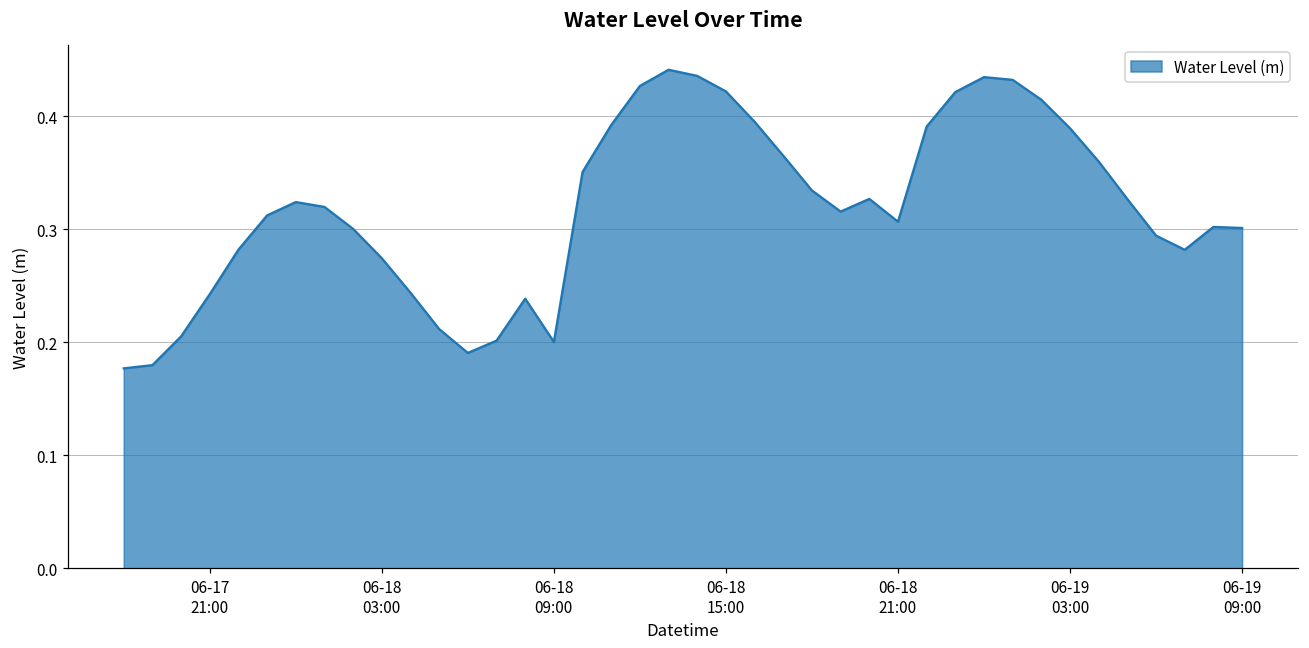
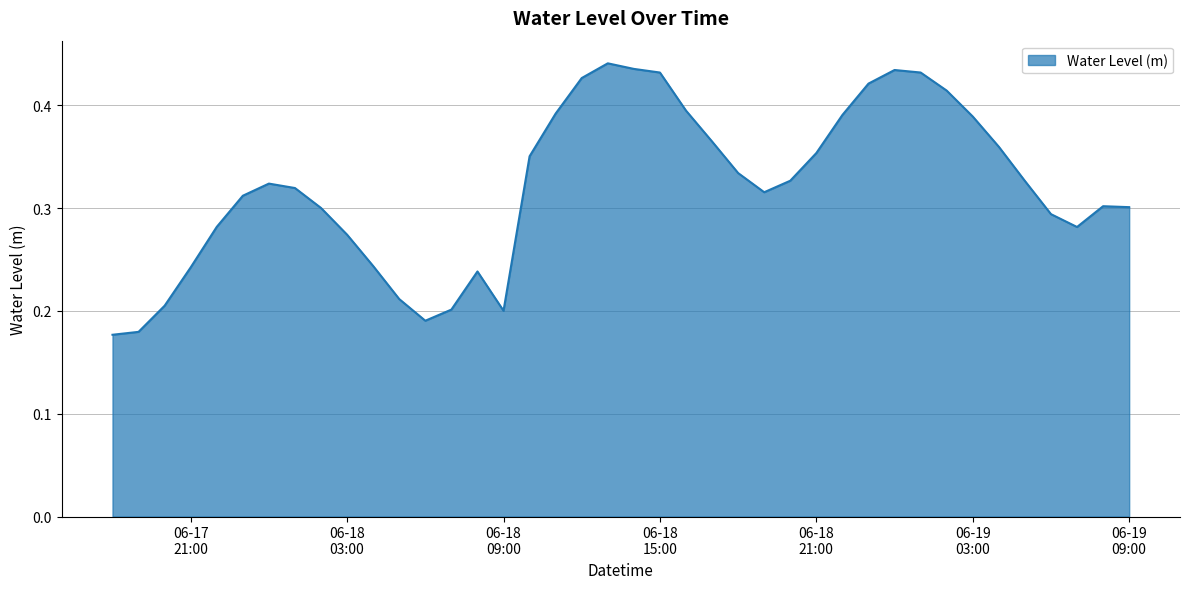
06-18 15:00: 0.422 -> 0.432
06-18 21:00: 0.307 -> 0.354
